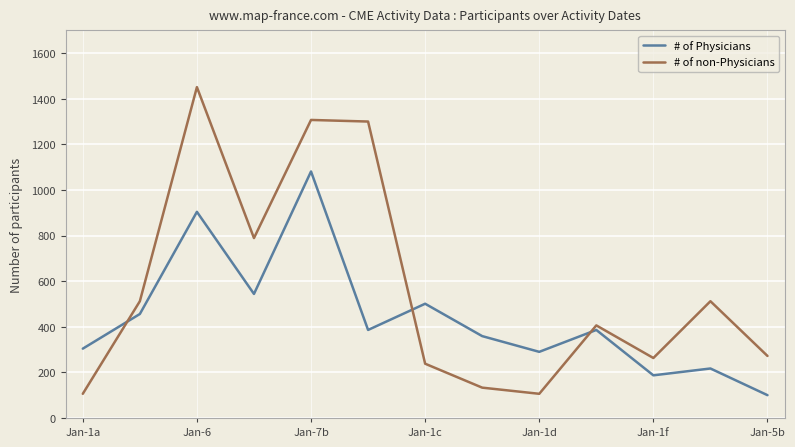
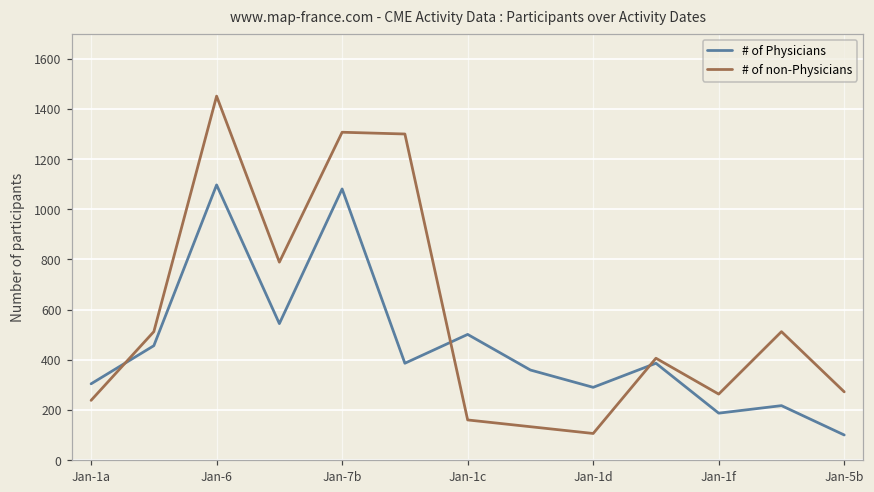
# of non-Physicians, Jan-1a: 110 -> 240
# of Physicians, Jan-6: 900 -> 1100
# of non-Physicians, Jan-1c: 240 -> 160
